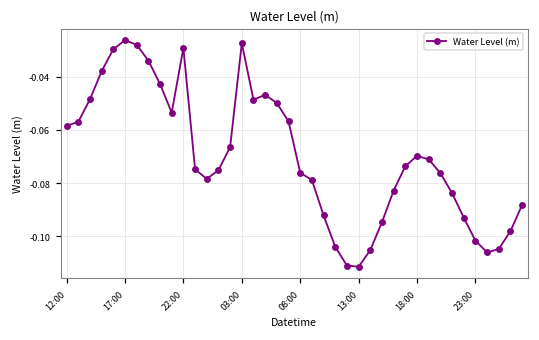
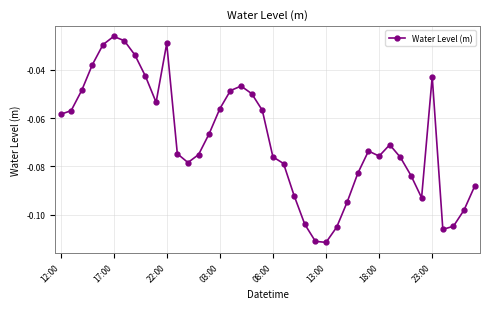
03:00: -0.027 -> -0.056
18:00: -0.070 -> -0.076
23:00: -0.102 -> -0.043
